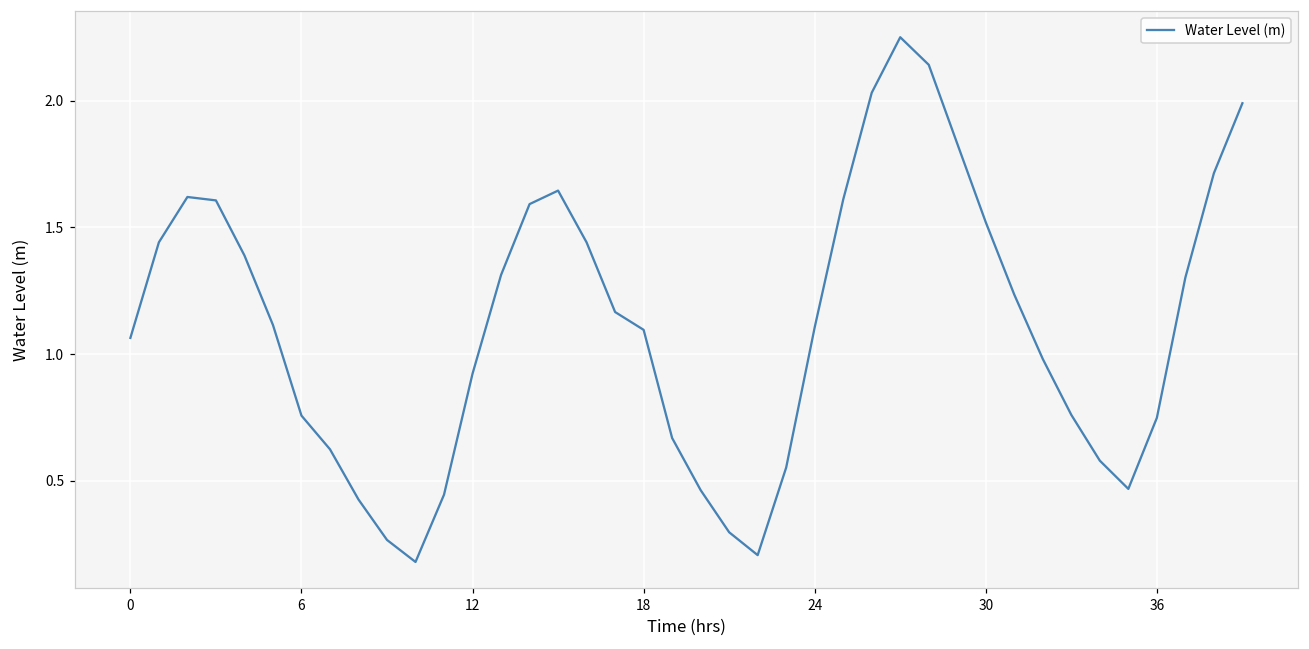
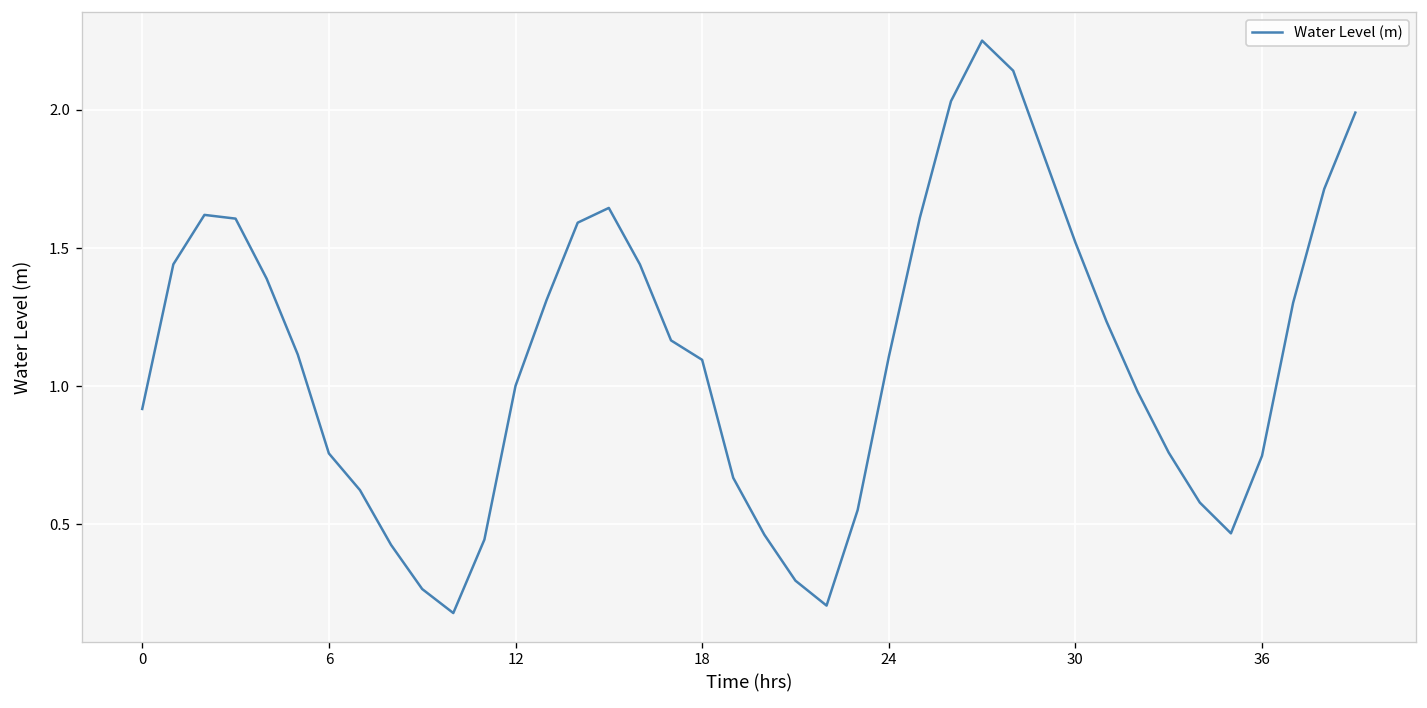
0: 1.06 -> 0.92
12: 0.92 -> 1.00
